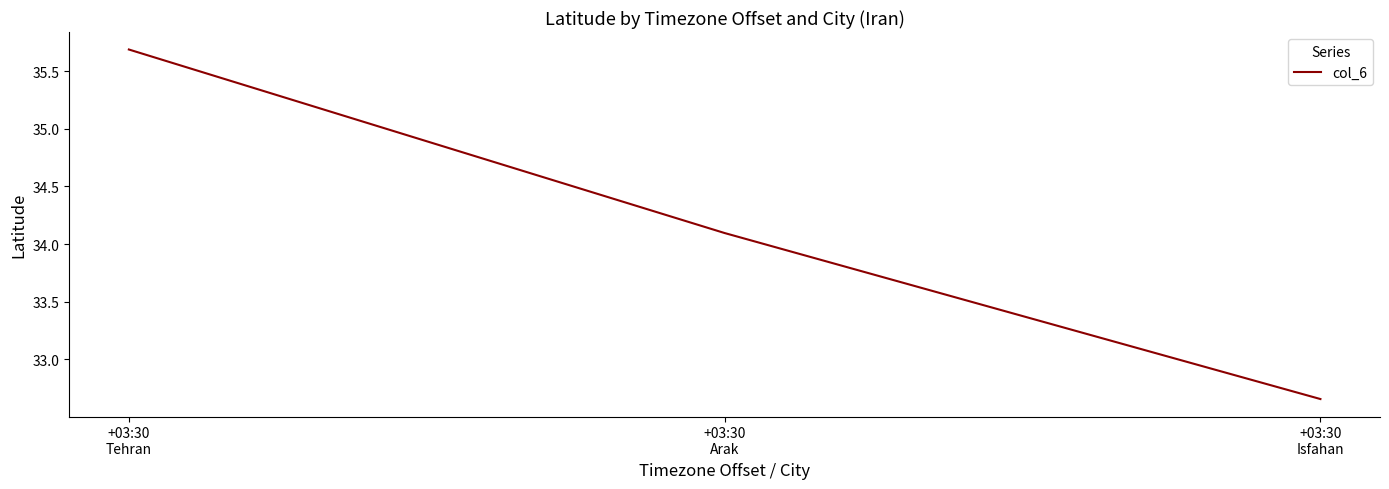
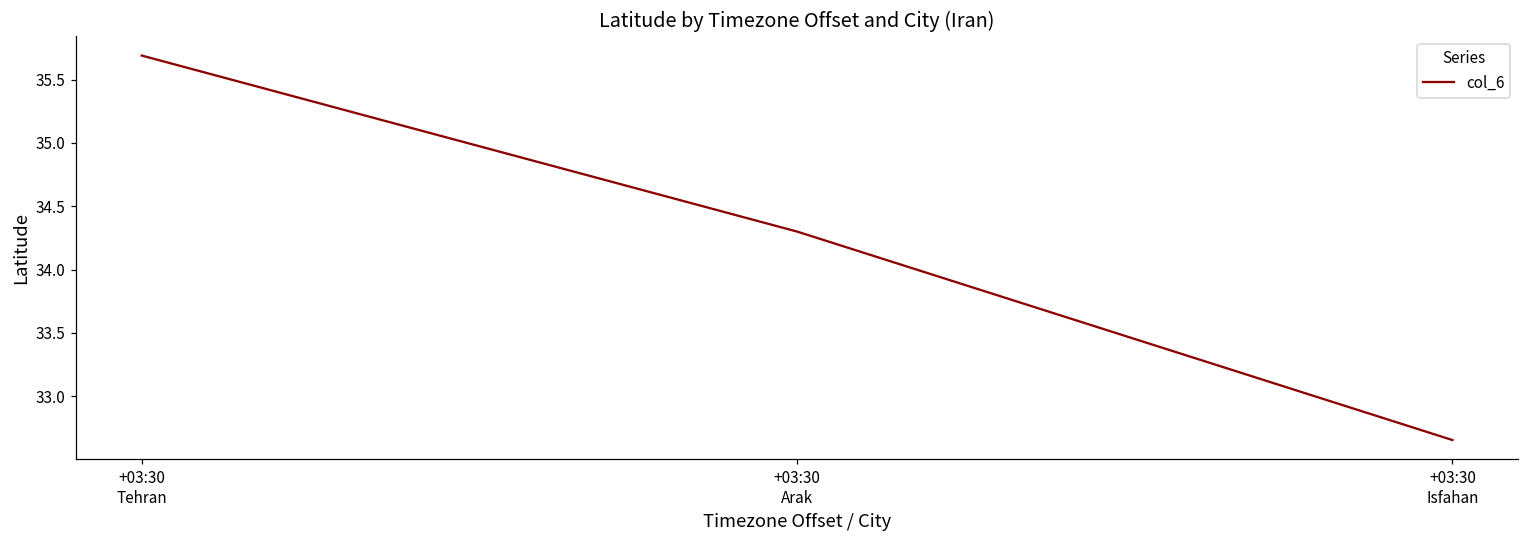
+03:30 Arak: 34.10 -> 34.30
